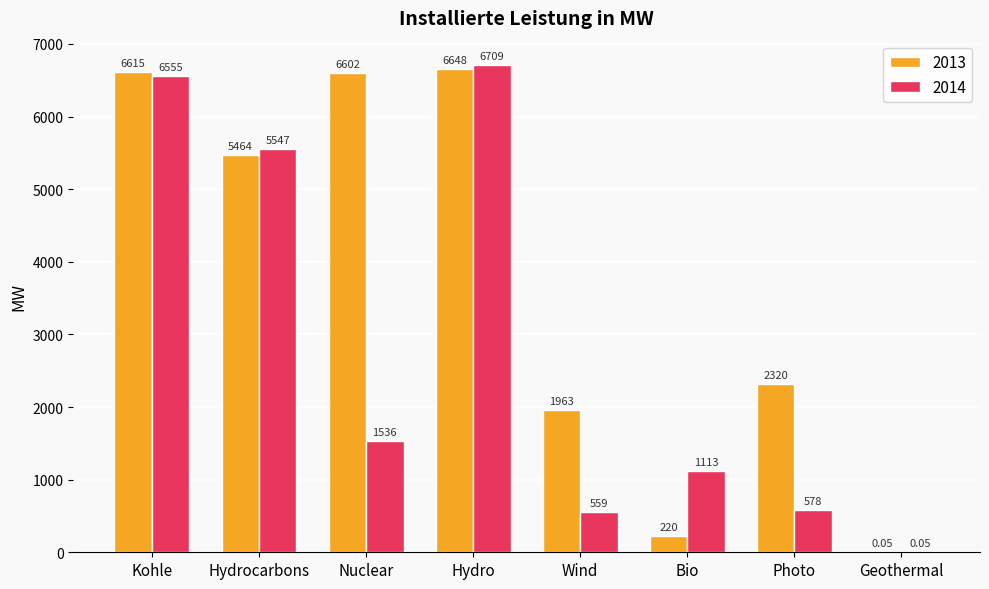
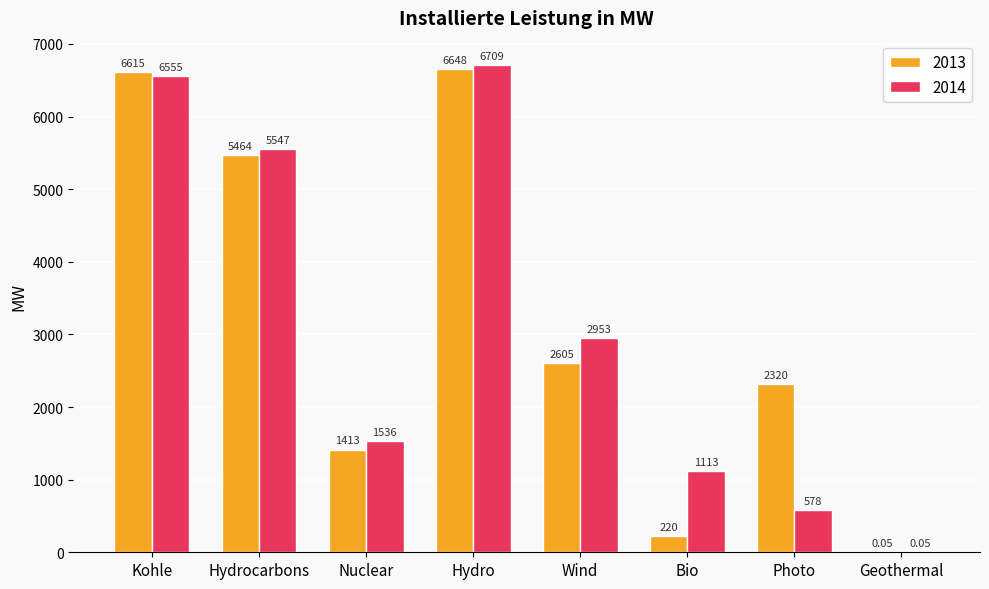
2013, Nuclear: 6602 -> 1413
2013, Wind: 1963 -> 2605
2014, Wind: 559 -> 2953
